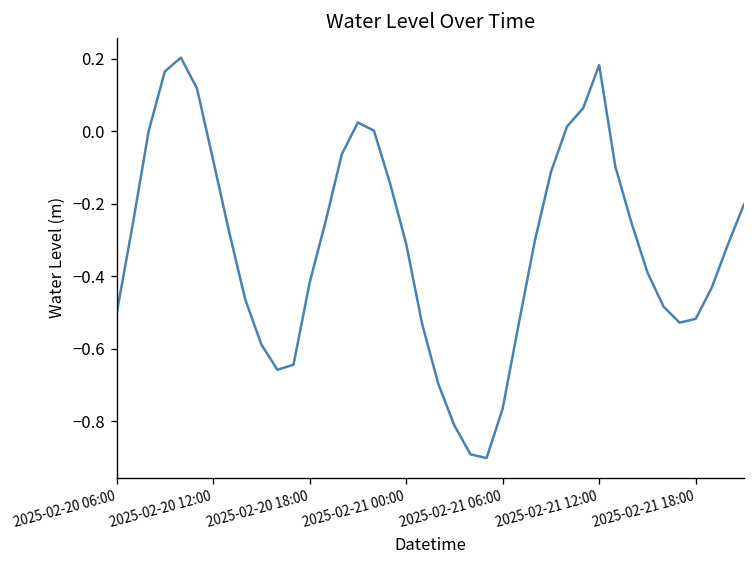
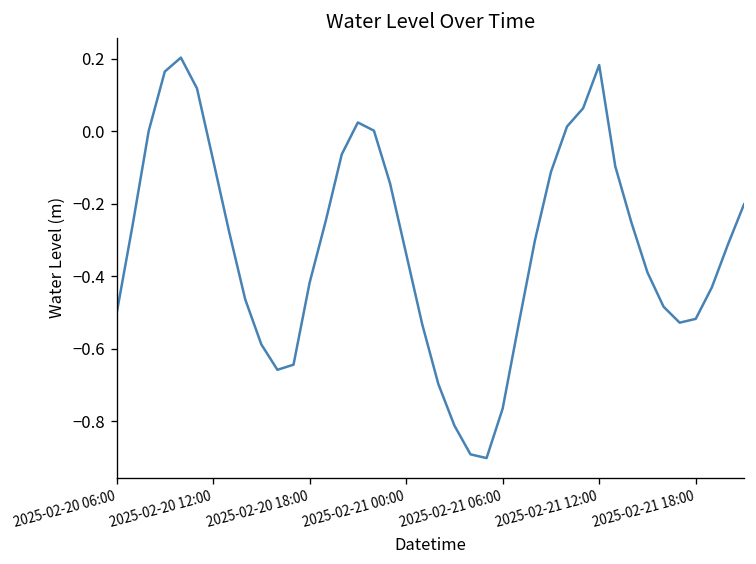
2025-02-21 00:00: -0.31 -> -0.34
